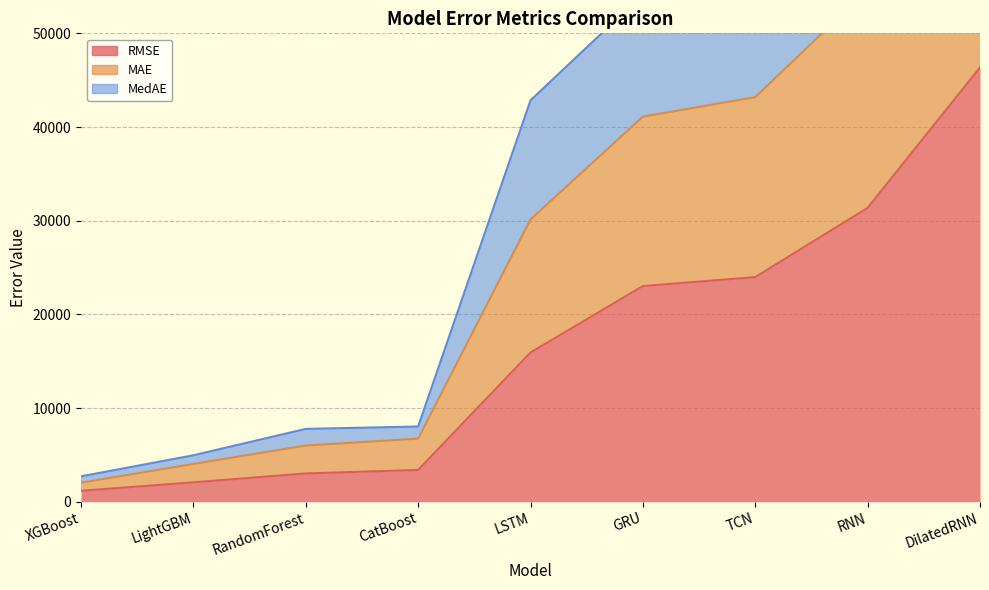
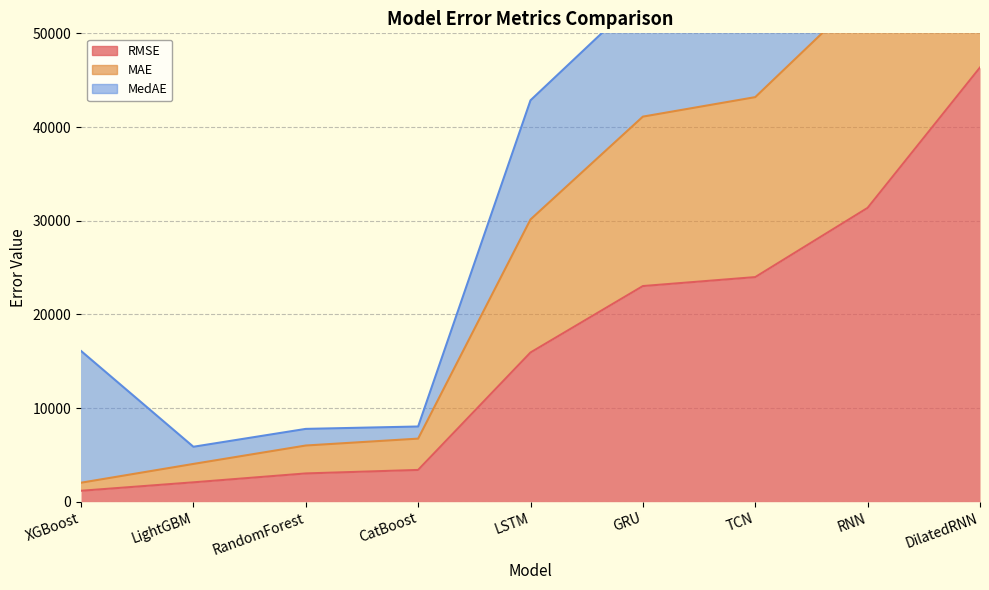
MedAE, XGBoost: 1000 -> 14000
MedAE, LightGBM: 1000 -> 2000
